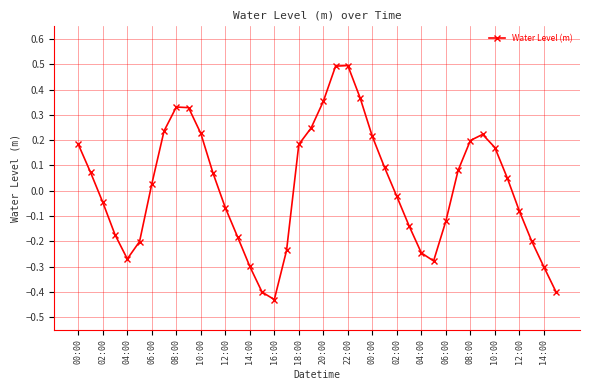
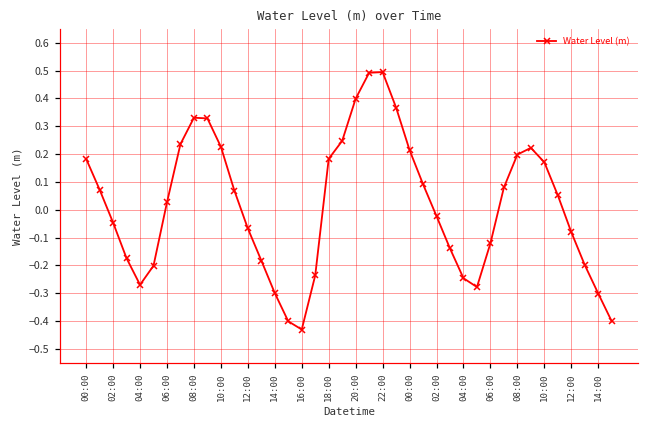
20:00: 0.35 -> 0.40
